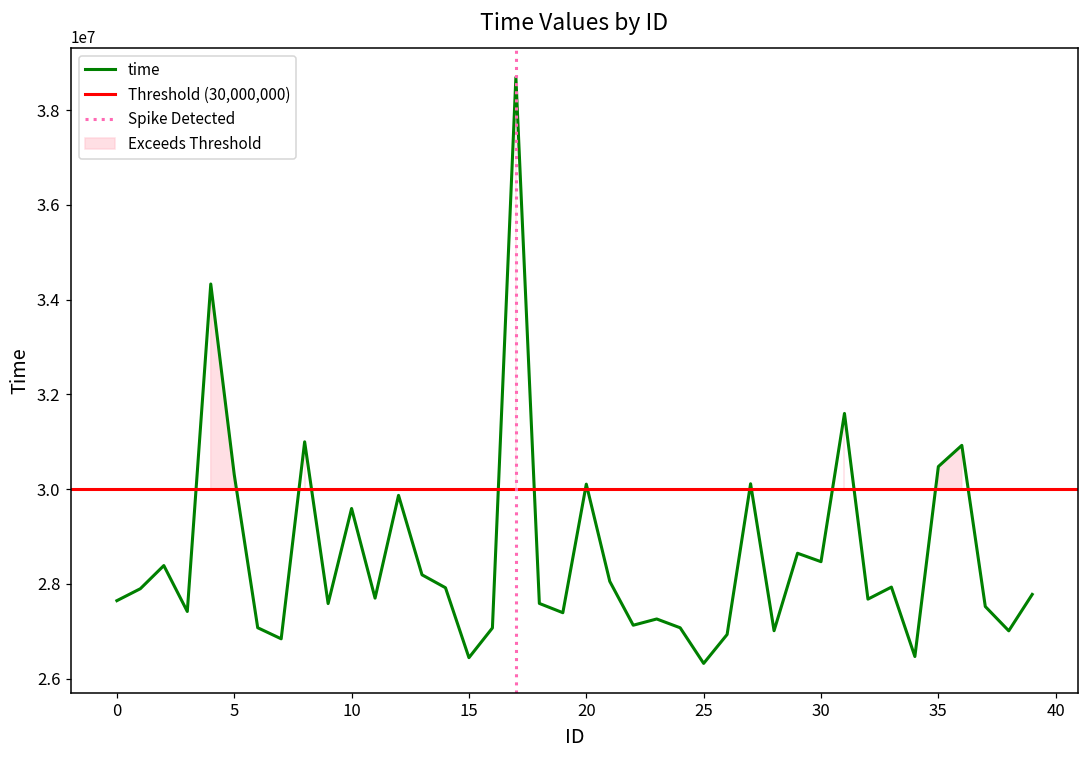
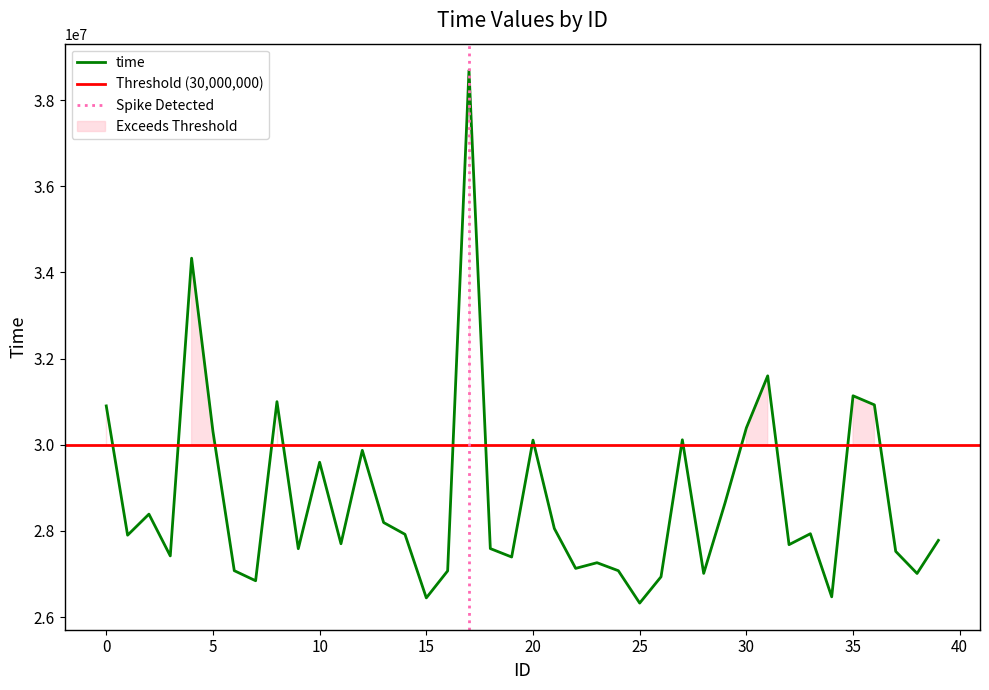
0: 27600000 -> 30900000
30: 28500000 -> 30400000
35: 30500000 -> 31100000
